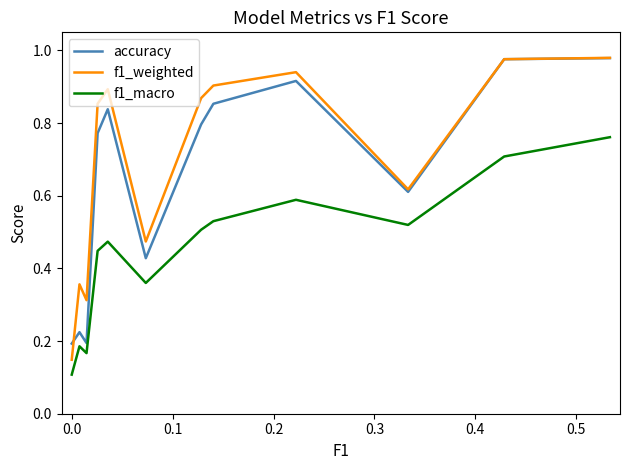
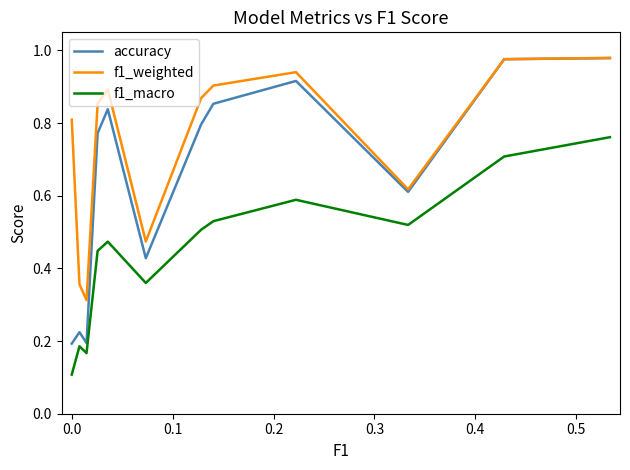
f1_weighted, 0.0: 0.15 -> 0.81
